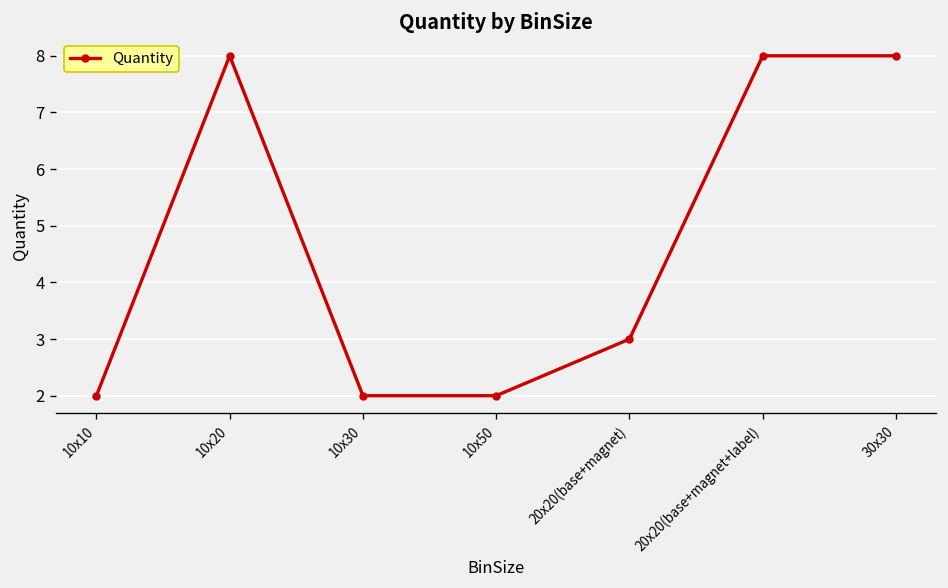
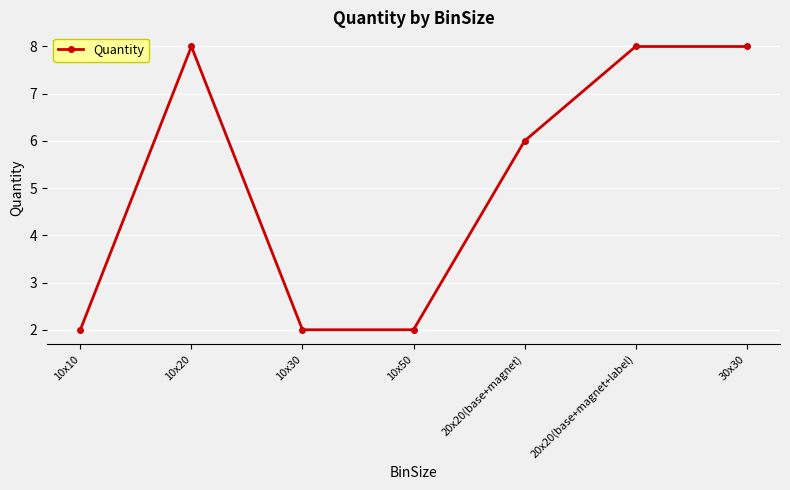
20x20(base+magnet): 3 -> 6
